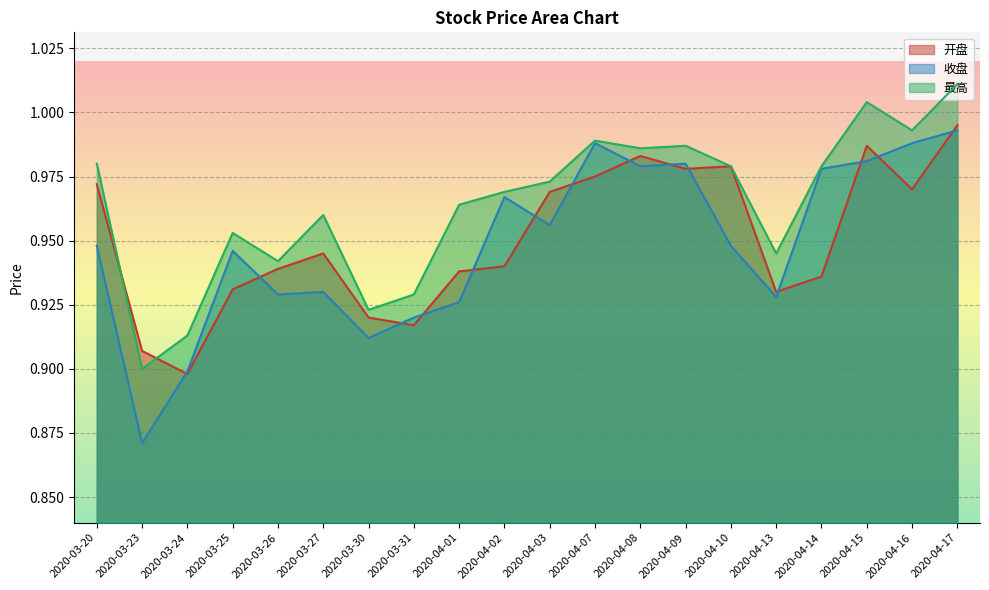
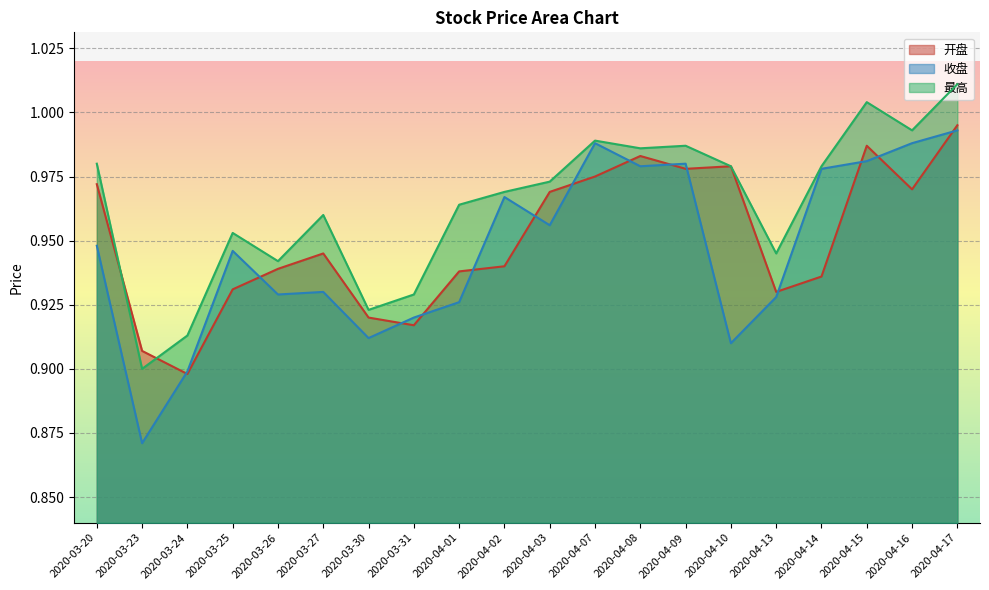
收盘, 2020-04-10: 0.948 -> 0.910
